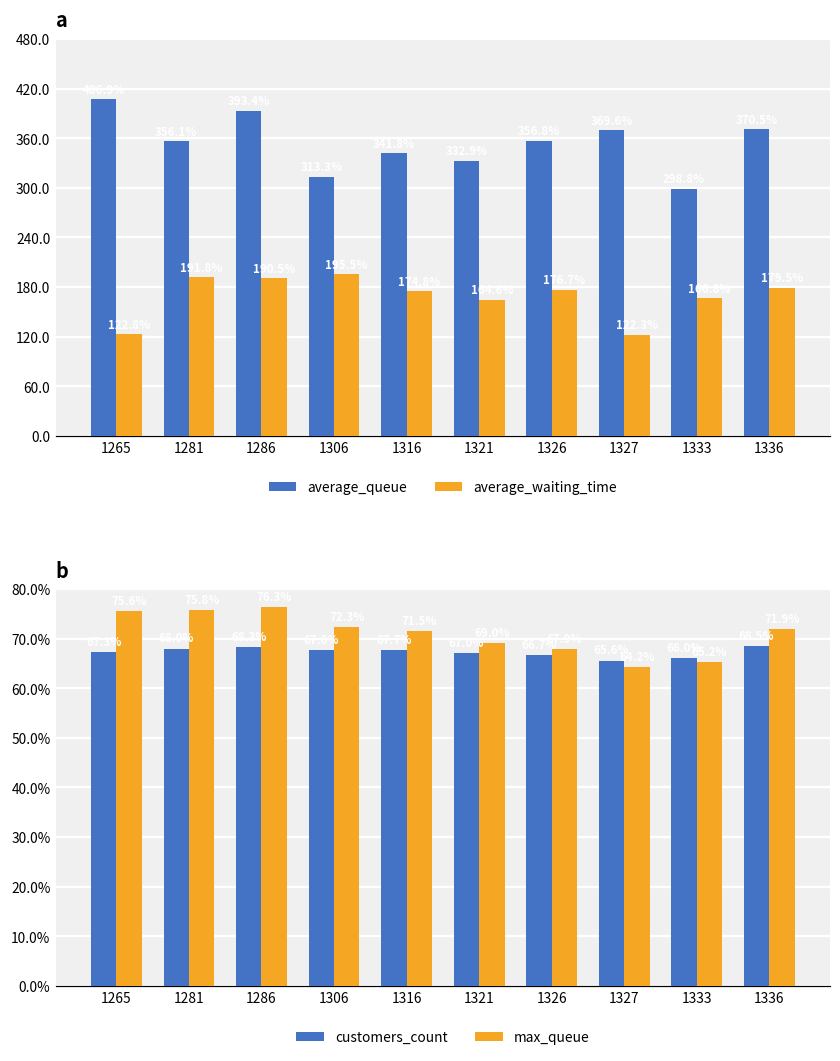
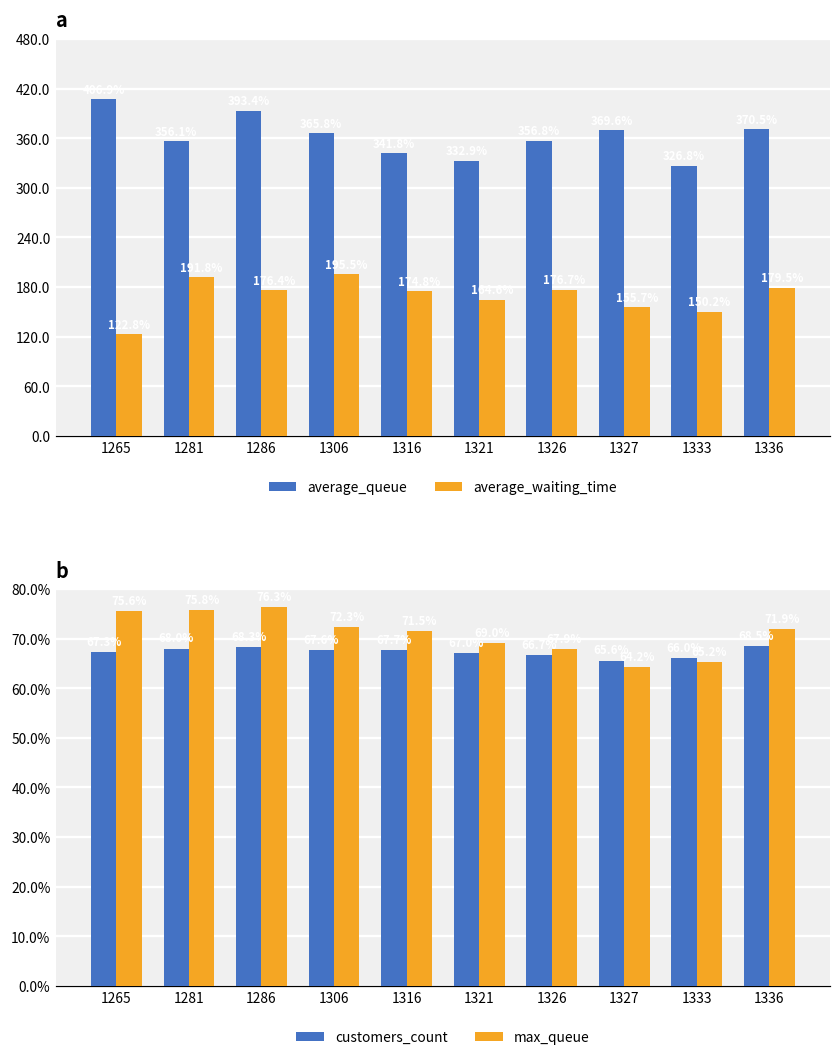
a, average_waiting_time, 1286: 190 -> 180
a, average_queue, 1306: 310 -> 370
a, average_waiting_time, 1327: 120 -> 160
a, average_queue, 1333: 300 -> 330
a, average_waiting_time, 1333: 170 -> 150
